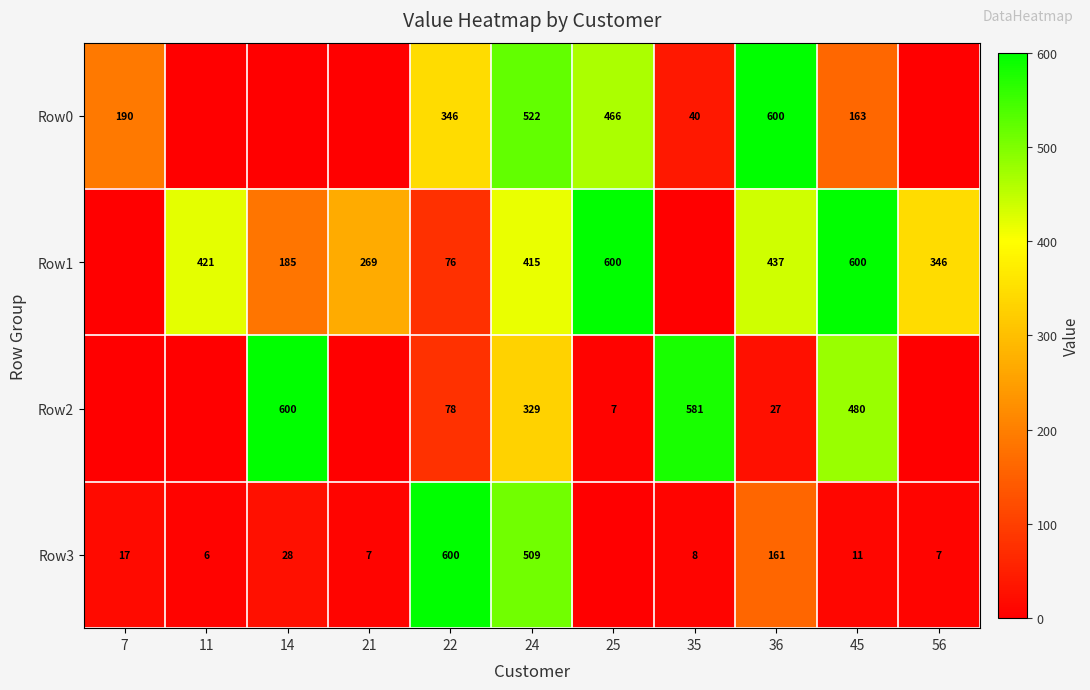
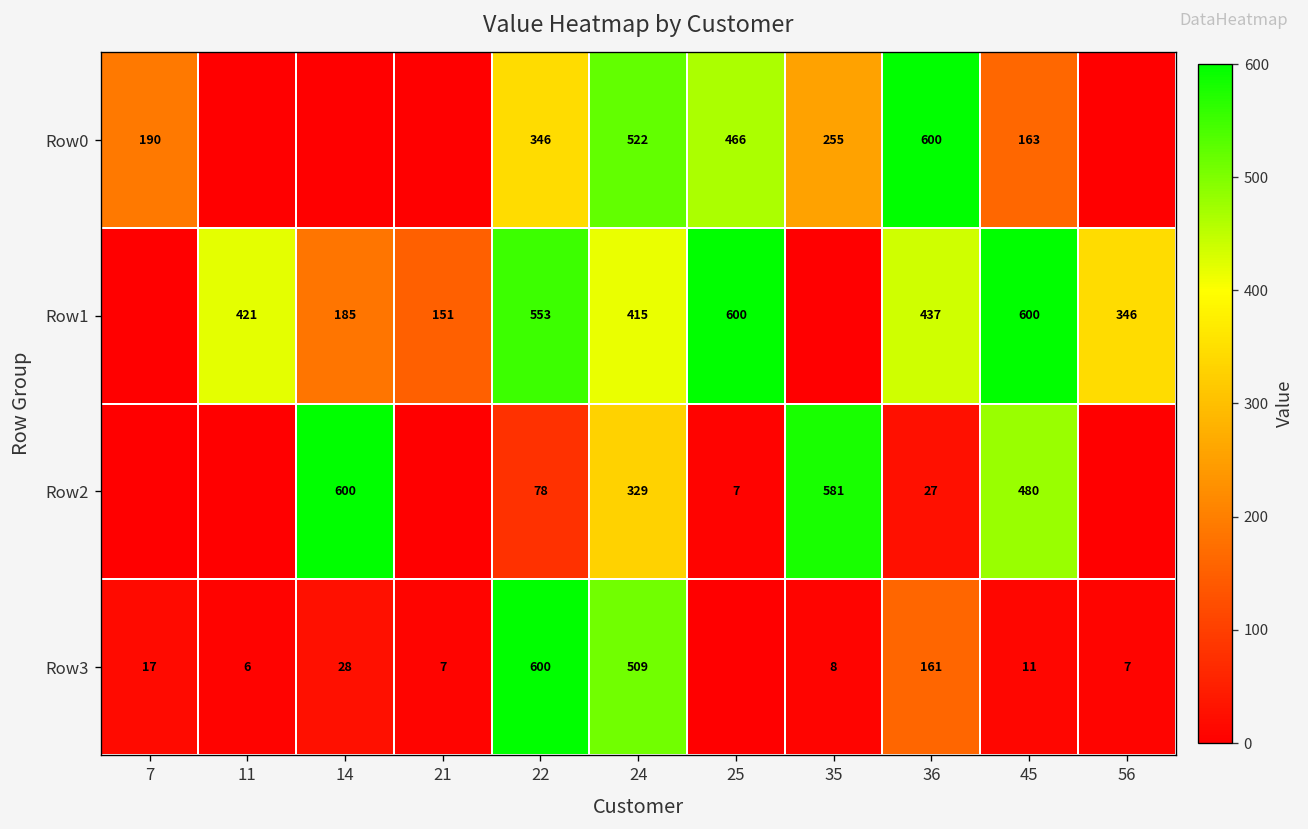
Row0, 35: 40 -> 255
Row1, 21: 269 -> 151
Row1, 22: 76 -> 553
